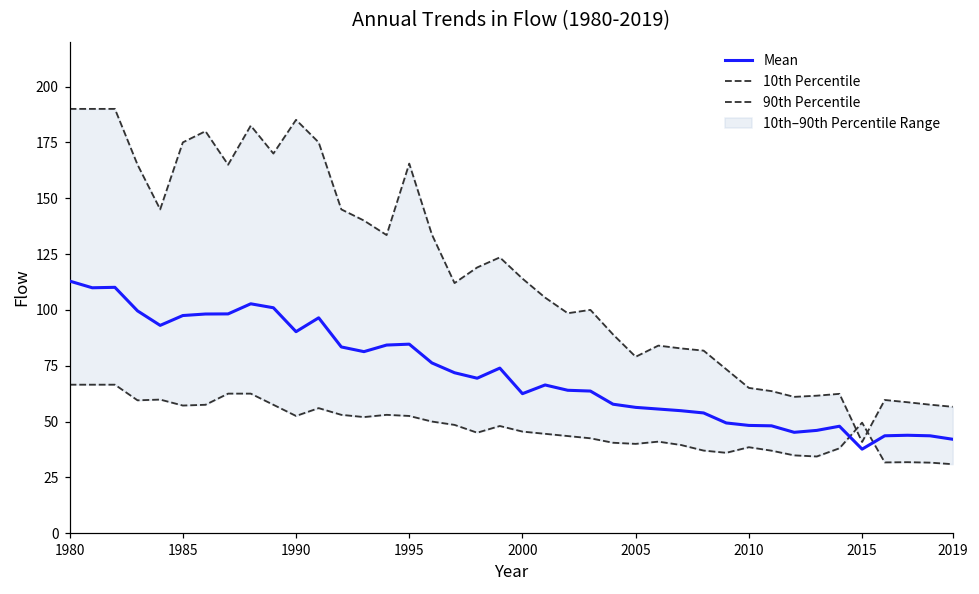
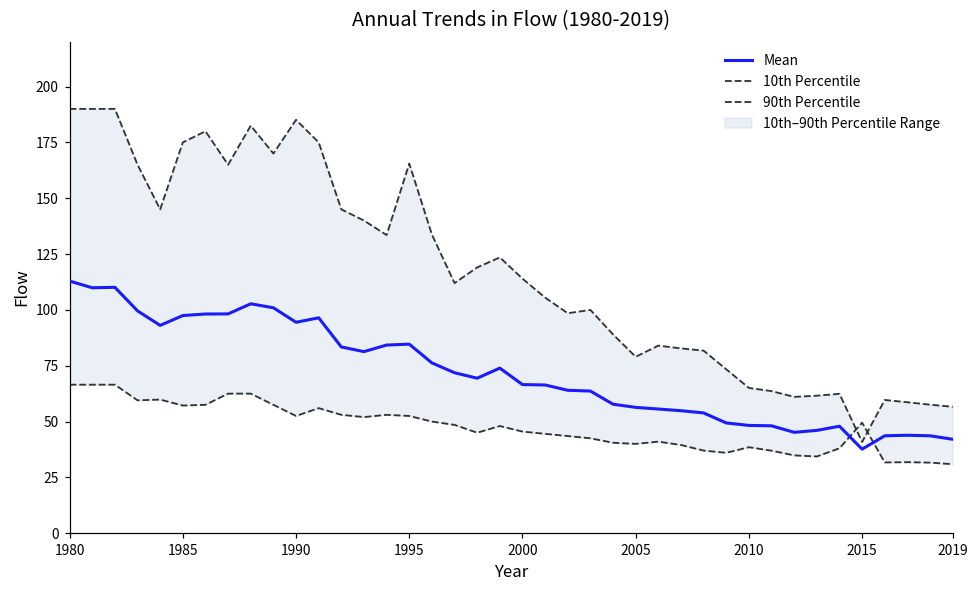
Mean, 1990: 90 -> 94
Mean, 2000: 62 -> 67
